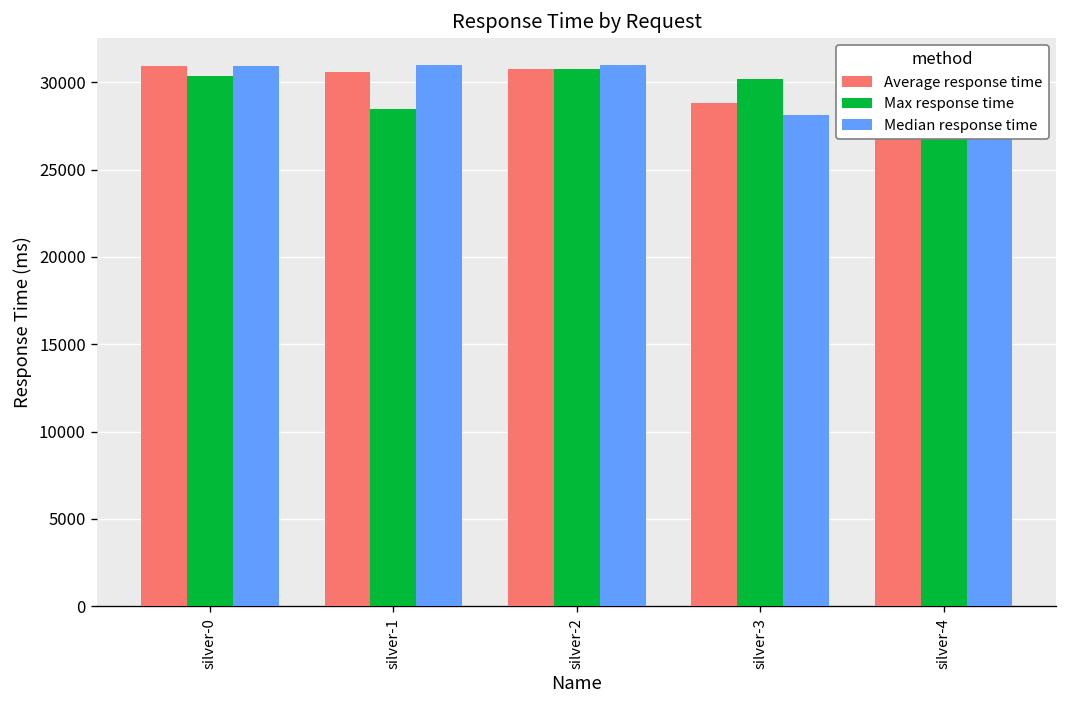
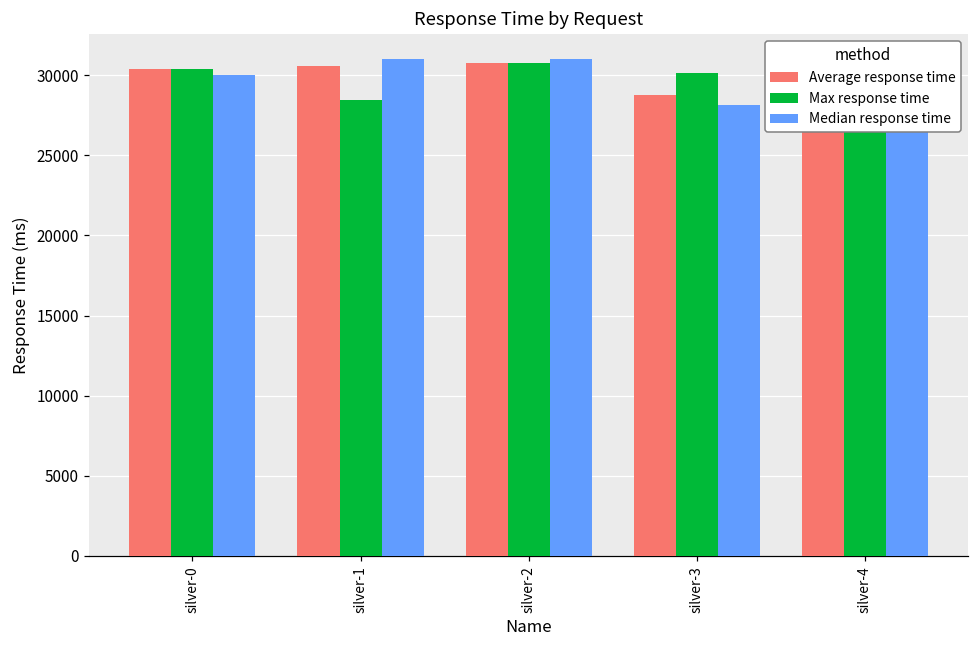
Average response time, silver-0: 30900 -> 30400
Median response time, silver-0: 30900 -> 30000
